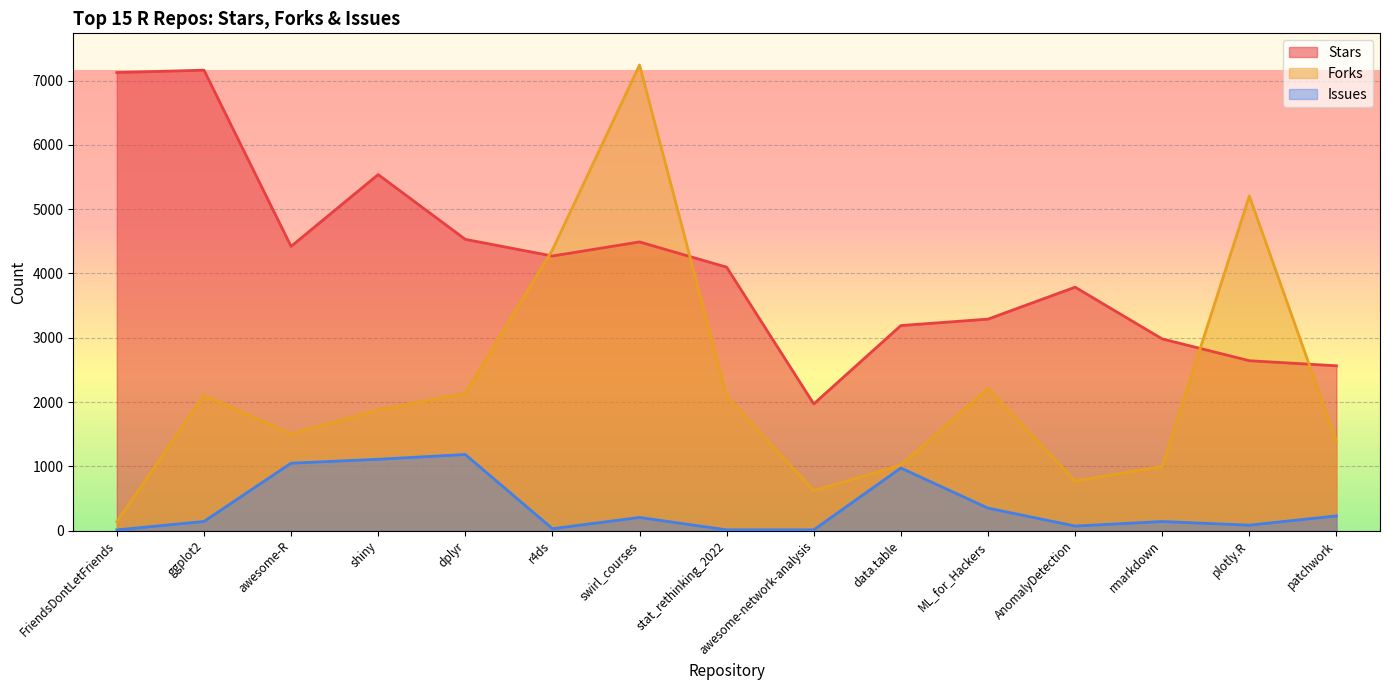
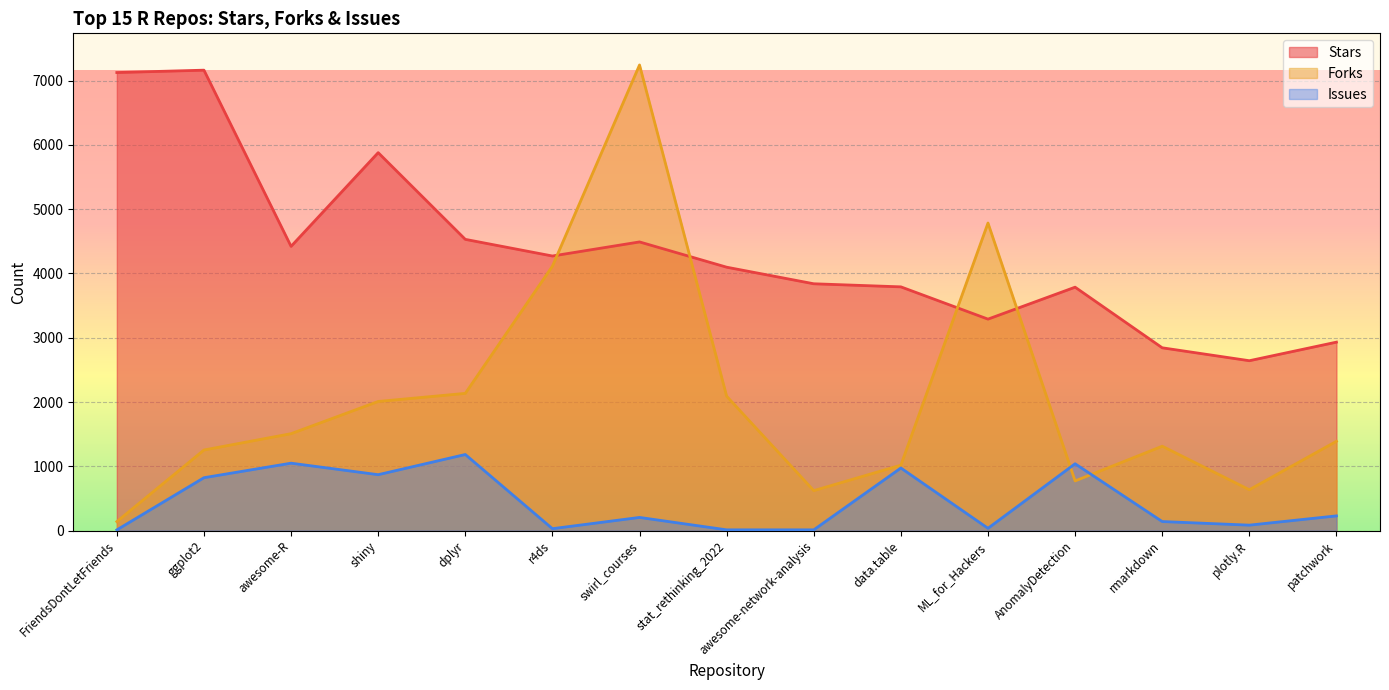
Forks, ggplot2: 2100 -> 1300
Issues, ggplot2: 100 -> 800
Stars, shiny: 5500 -> 5900
Forks, shiny: 1900 -> 2000
Issues, shiny: 1100 -> 900
Forks, r4ds: 4400 -> 4100
Stars, awesome-network-analysis: 2000 -> 3800
Stars, data.table: 3200 -> 3800
Forks, ML_for_Hackers: 2200 -> 4800
Issues, ML_for_Hackers: 400 -> 0
Issues, AnomalyDetection: 100 -> 1000
Stars, rmarkdown: 3000 -> 2800
Forks, rmarkdown: 1000 -> 1300
Forks, plotly.R: 5200 -> 600
Stars, patchwork: 2600 -> 2900
